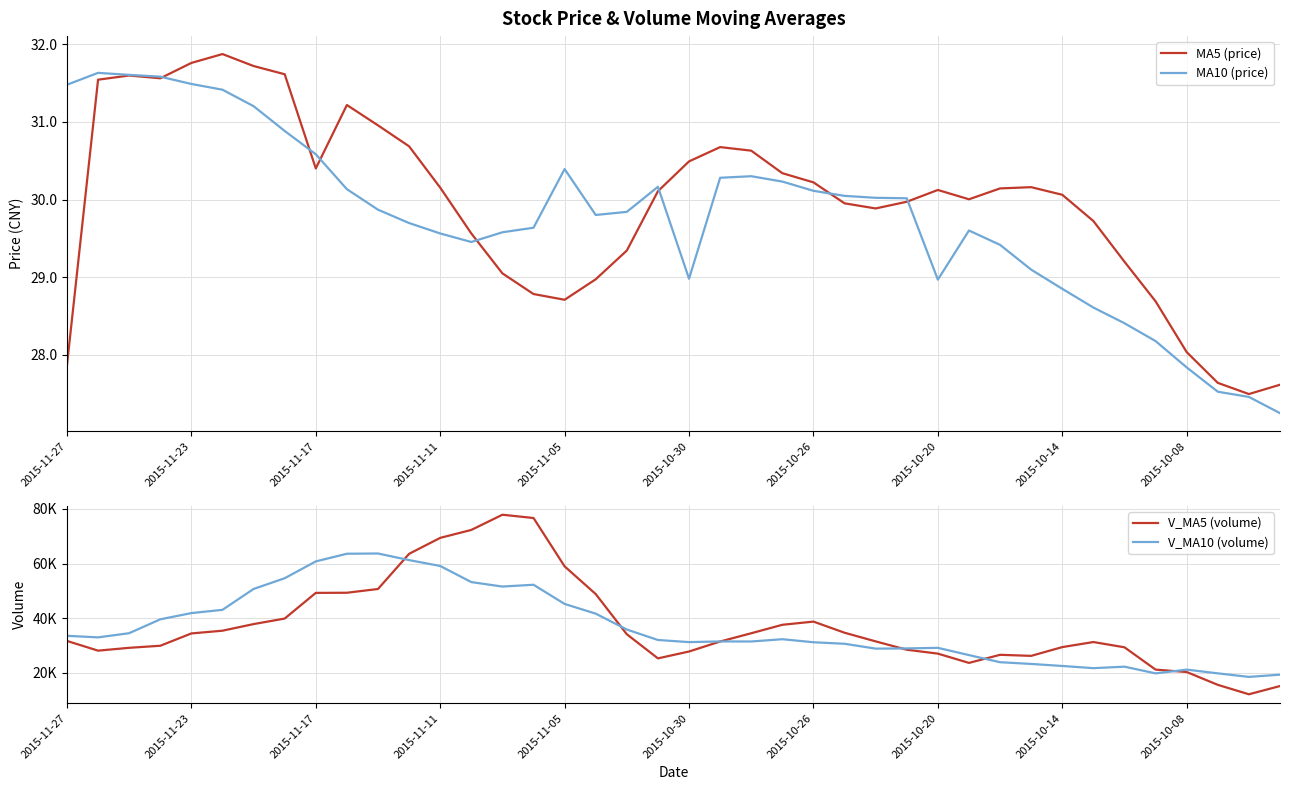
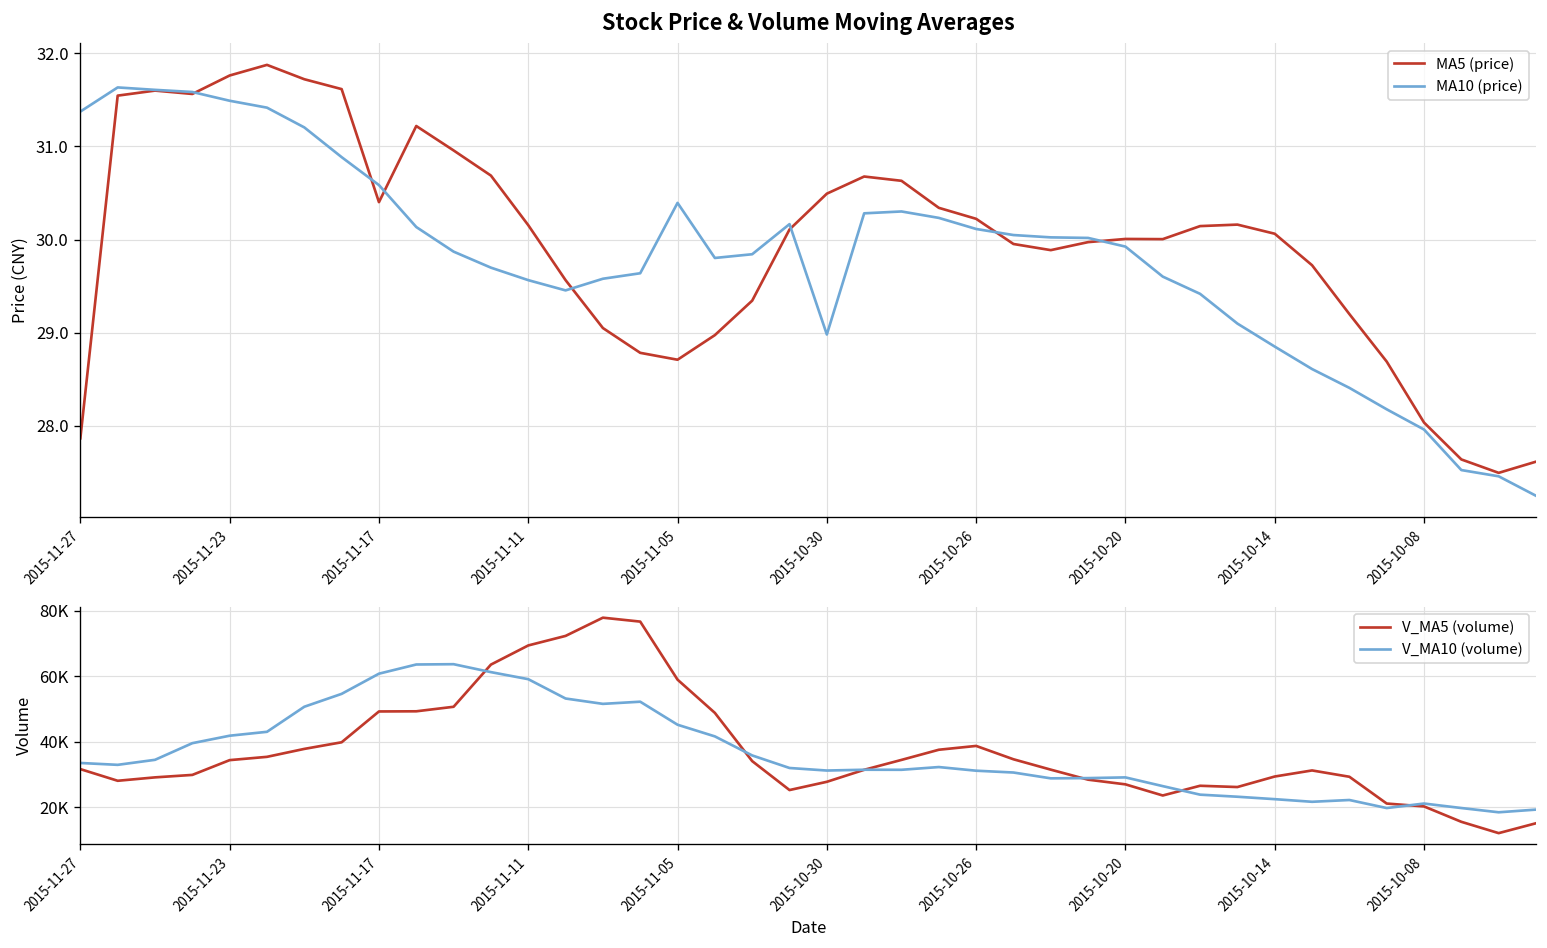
Stock Price & Volume Moving Averages, MA10 (price), 2015-11-27: 31.5 -> 31.4
Stock Price & Volume Moving Averages, MA5 (price), 2015-10-20: 30.1 -> 30.0
Stock Price & Volume Moving Averages, MA10 (price), 2015-10-20: 29.0 -> 29.9
Stock Price & Volume Moving Averages, MA10 (price), 2015-10-08: 27.8 -> 28.0
